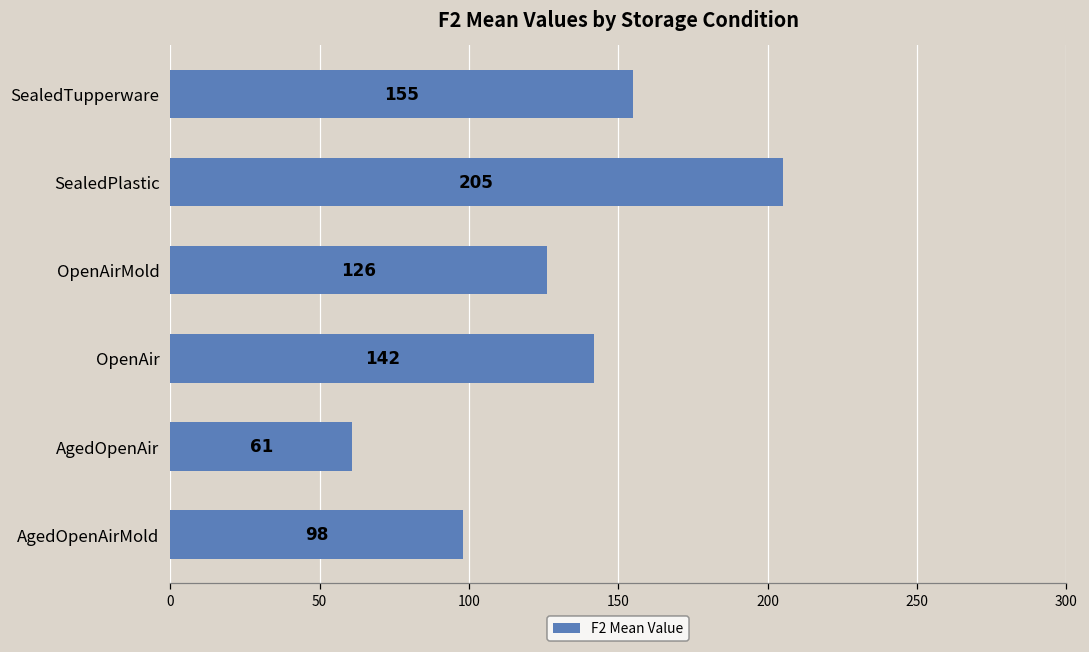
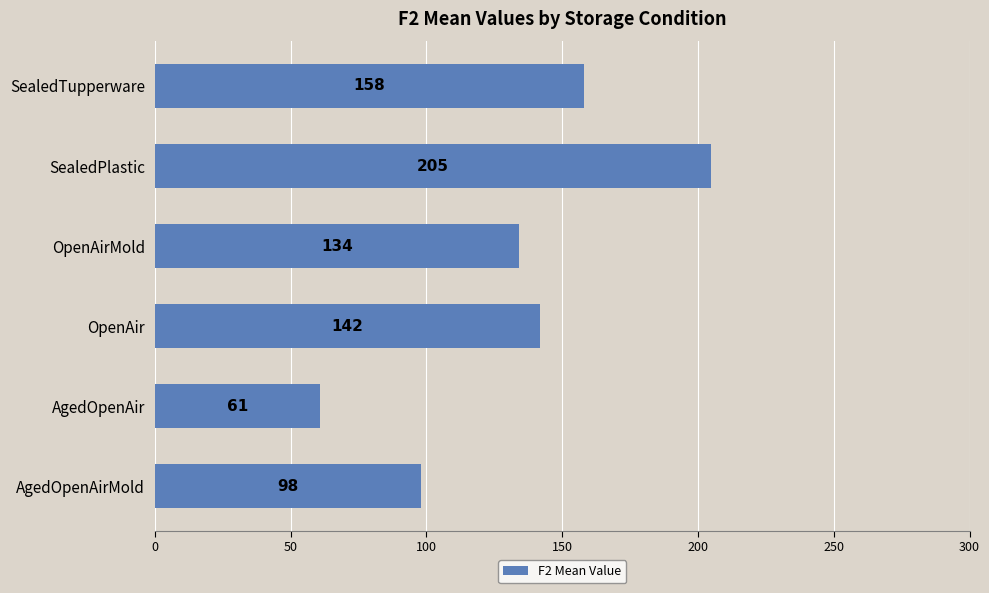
SealedTupperware: 155 -> 158
OpenAirMold: 126 -> 134
